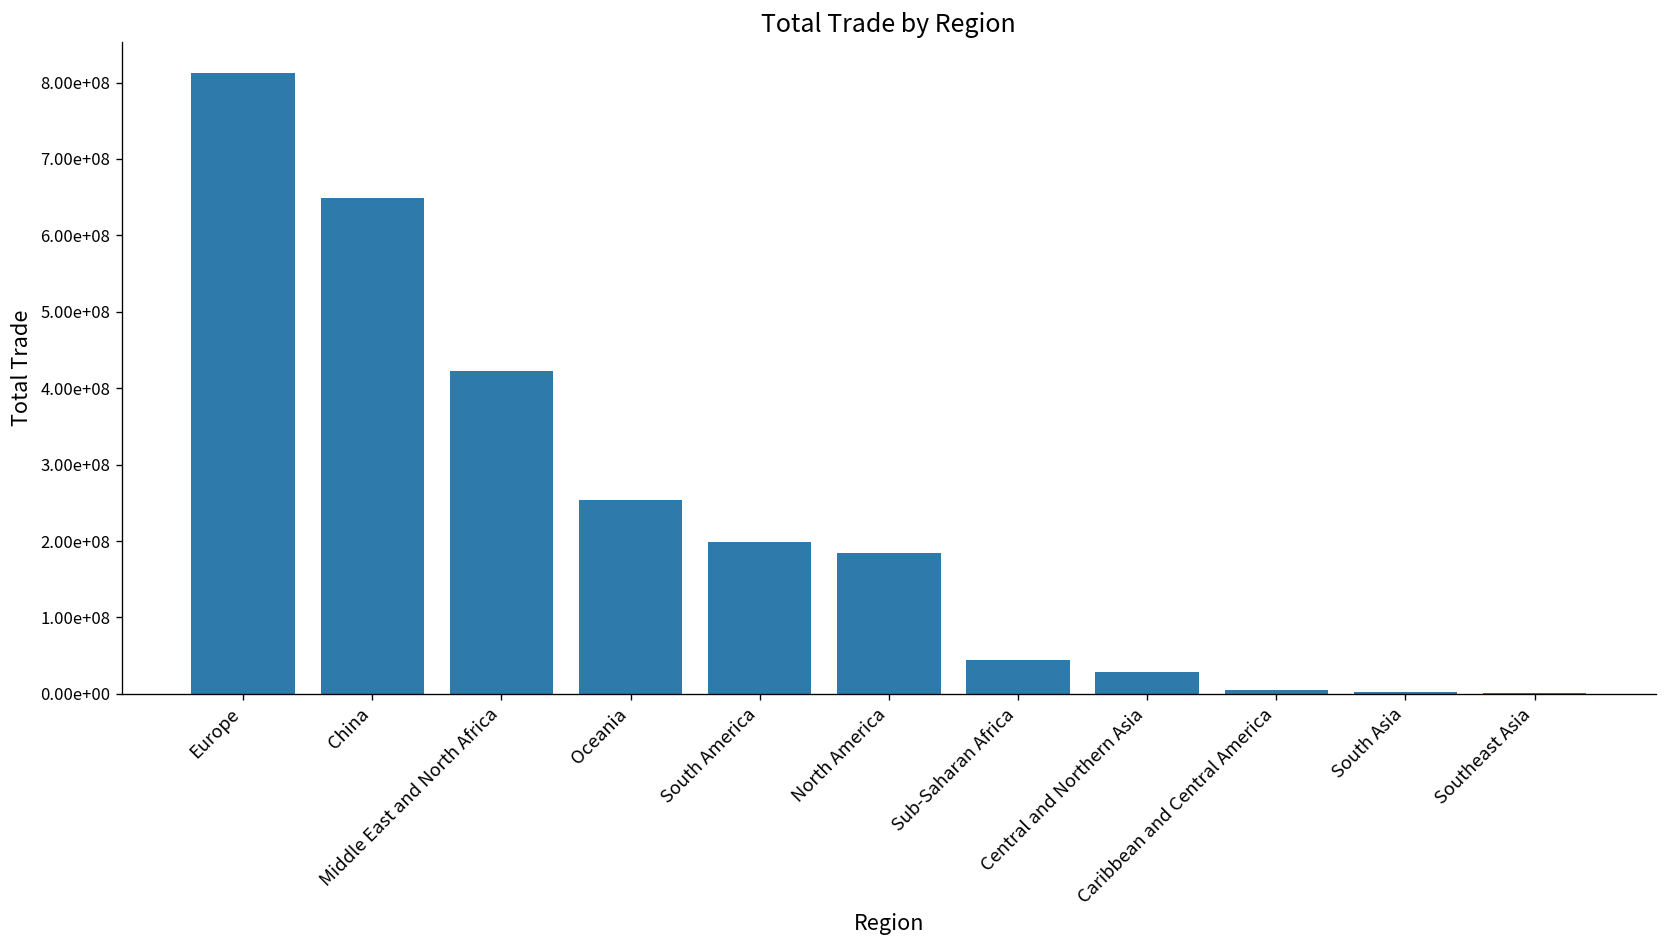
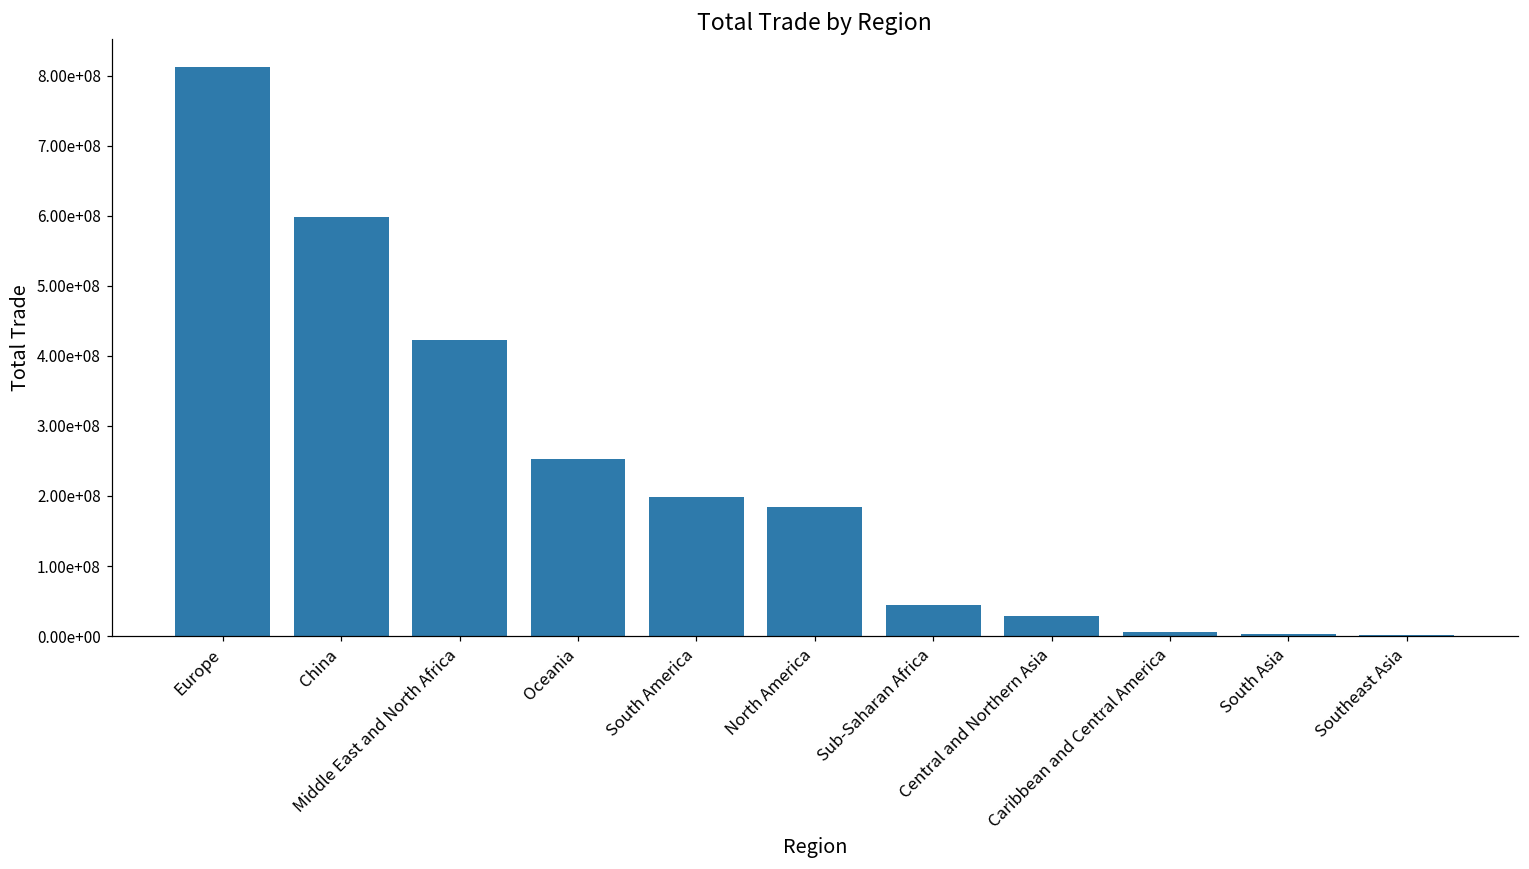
China: 650000000 -> 600000000
